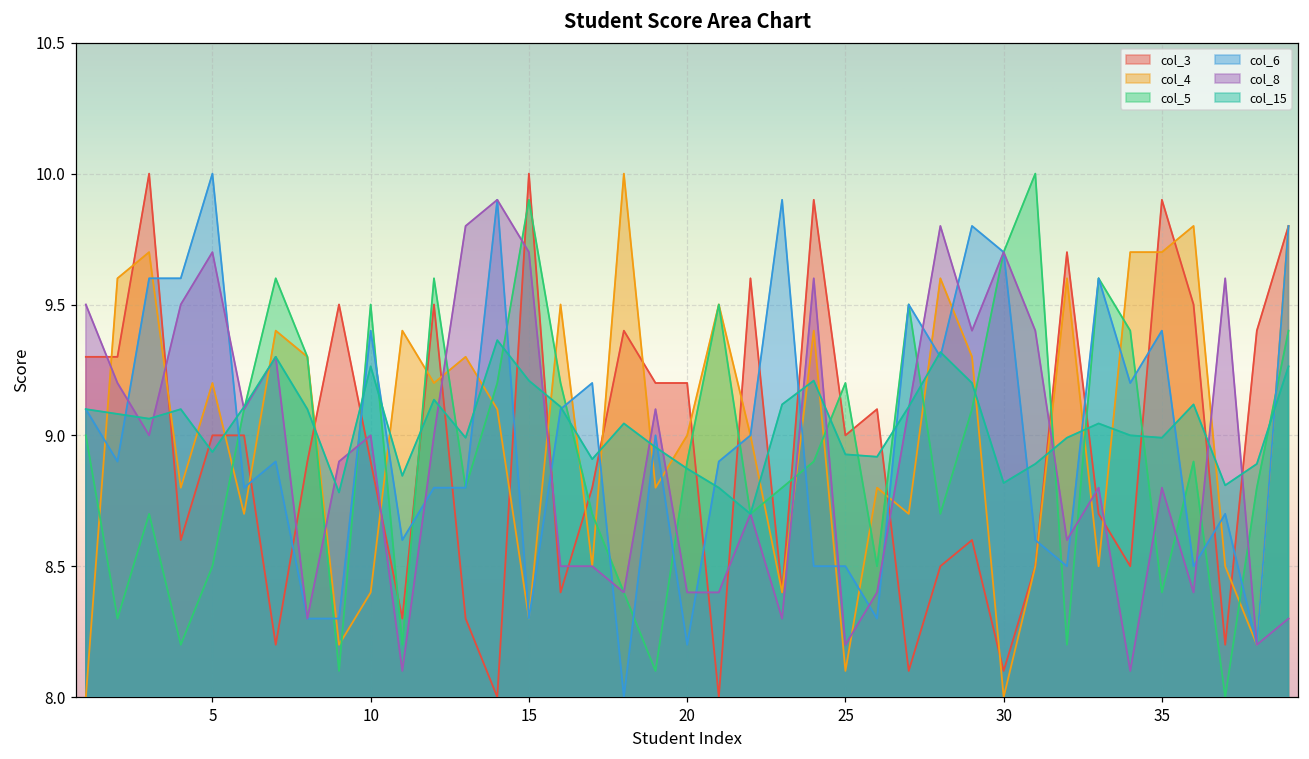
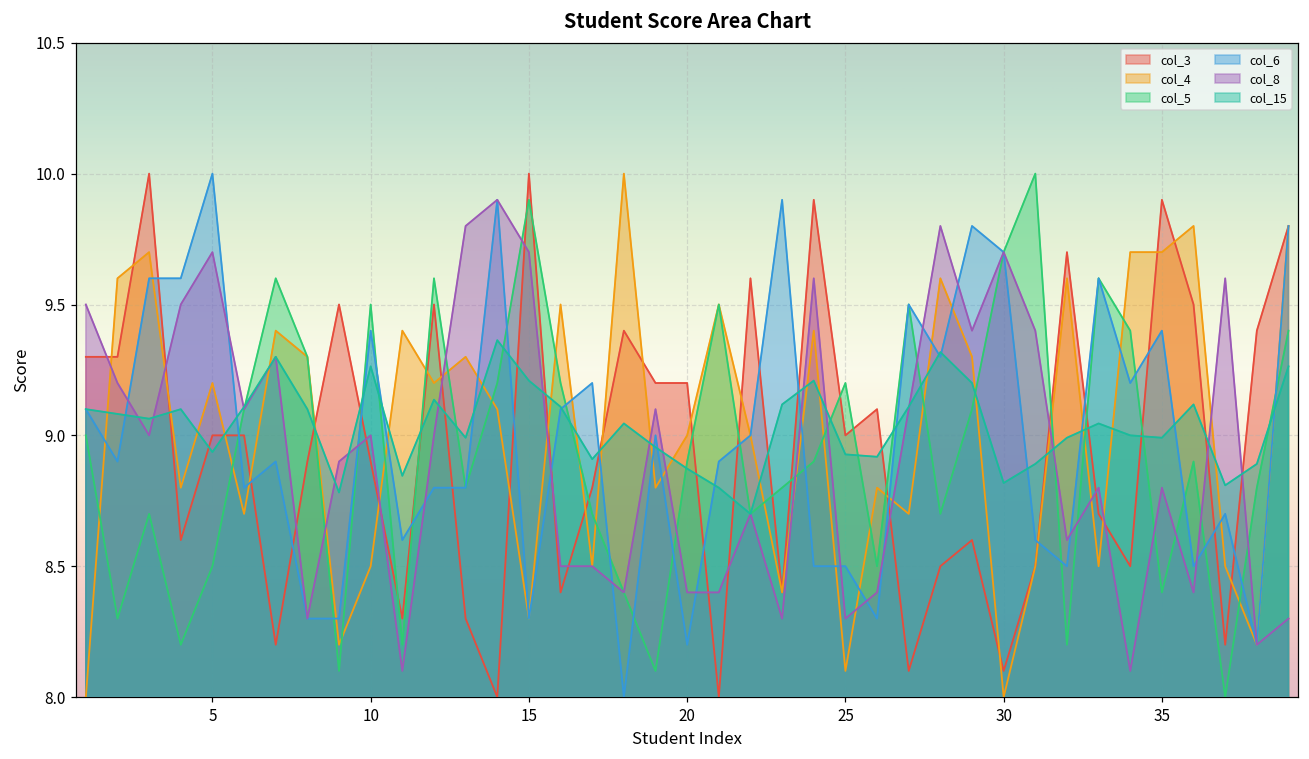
col_4, 10: 8.4 -> 8.5
col_8, 25: 8.2 -> 8.3
